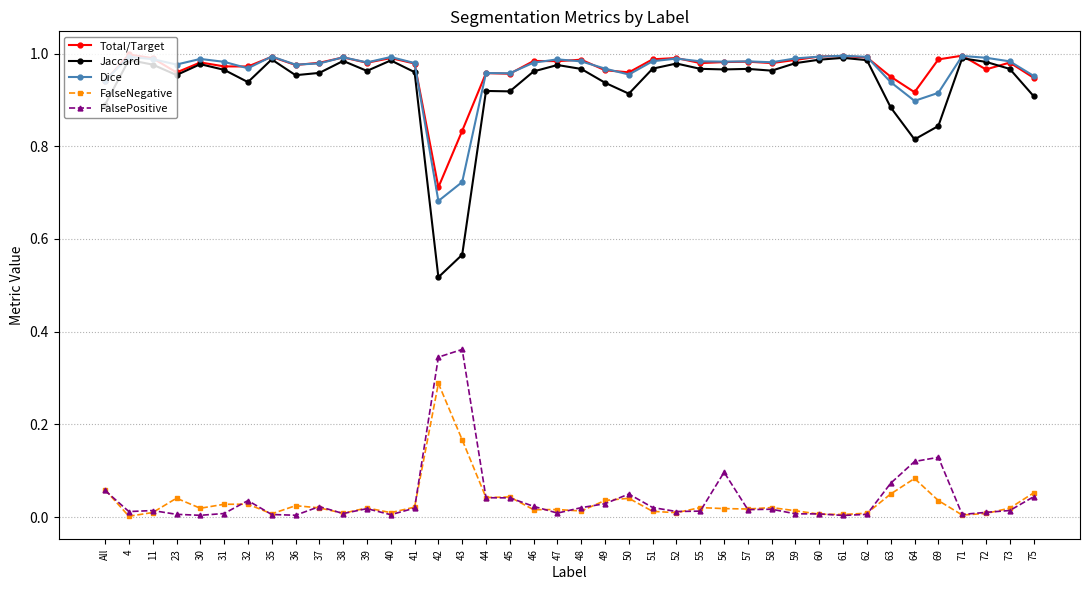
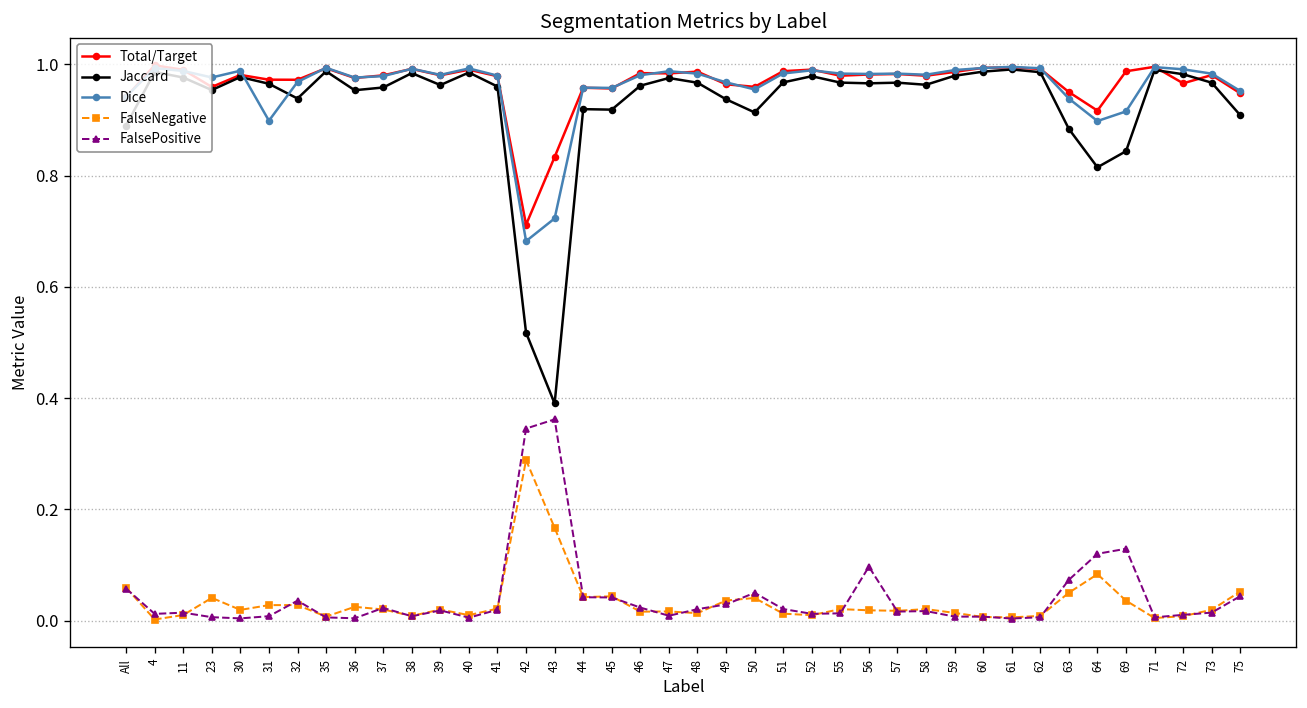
Dice, 31: 0.98 -> 0.90
Jaccard, 43: 0.57 -> 0.39
